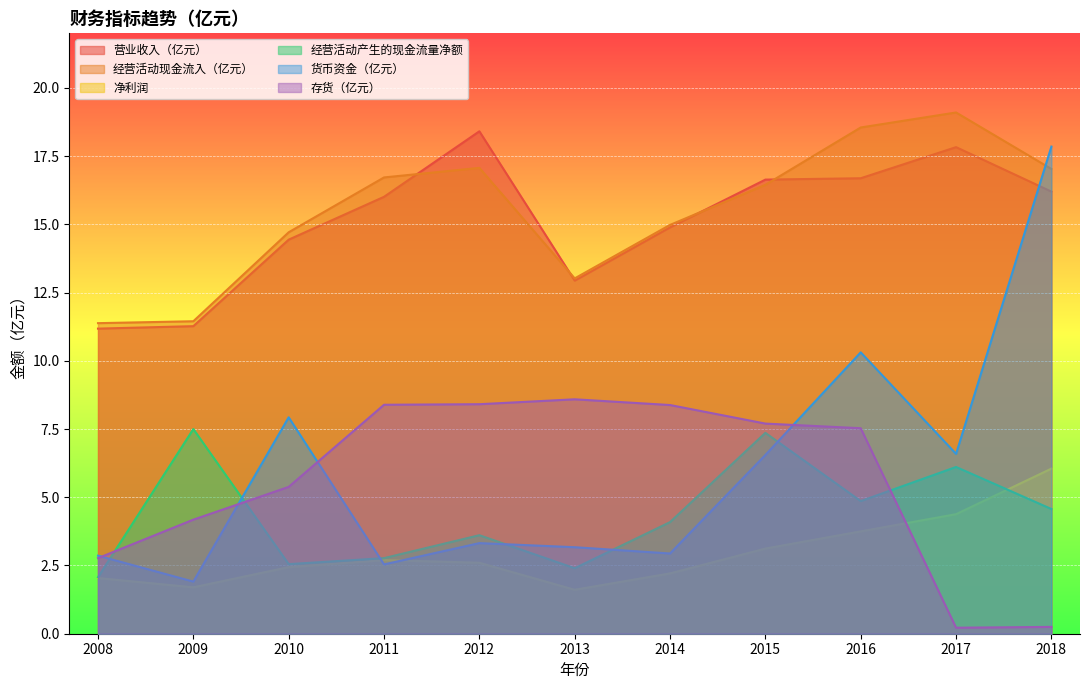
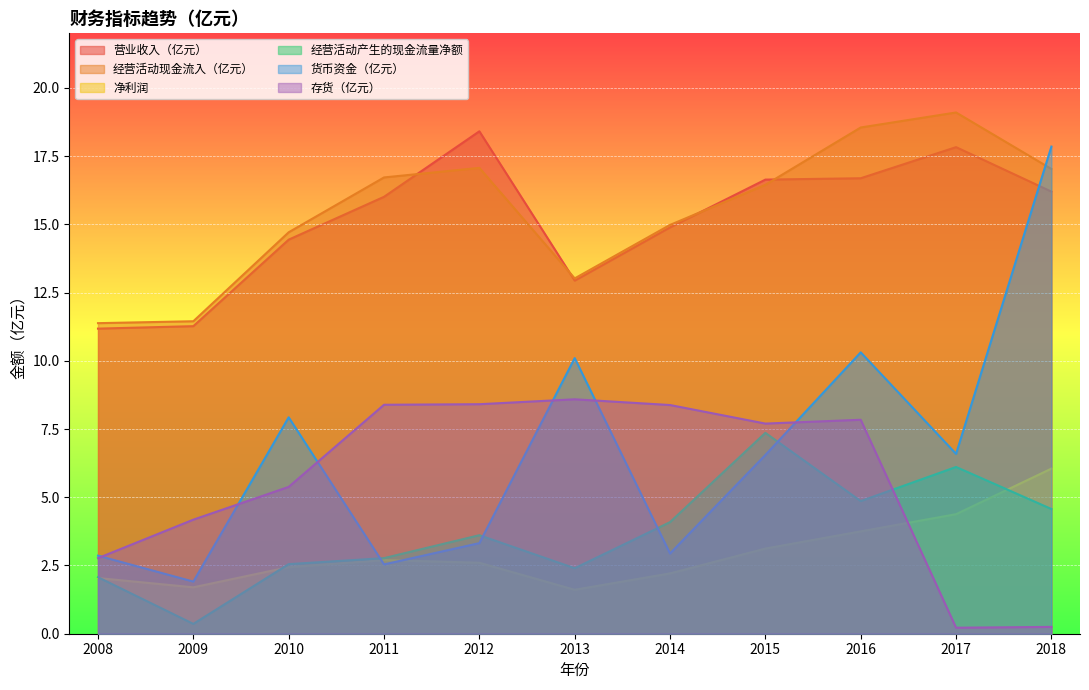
经营活动产生的现金流量净额, 2009: 7.5 -> 0.4
货币资金（亿元）, 2013: 3.2 -> 10.1
存货（亿元）, 2016: 7.5 -> 7.8
